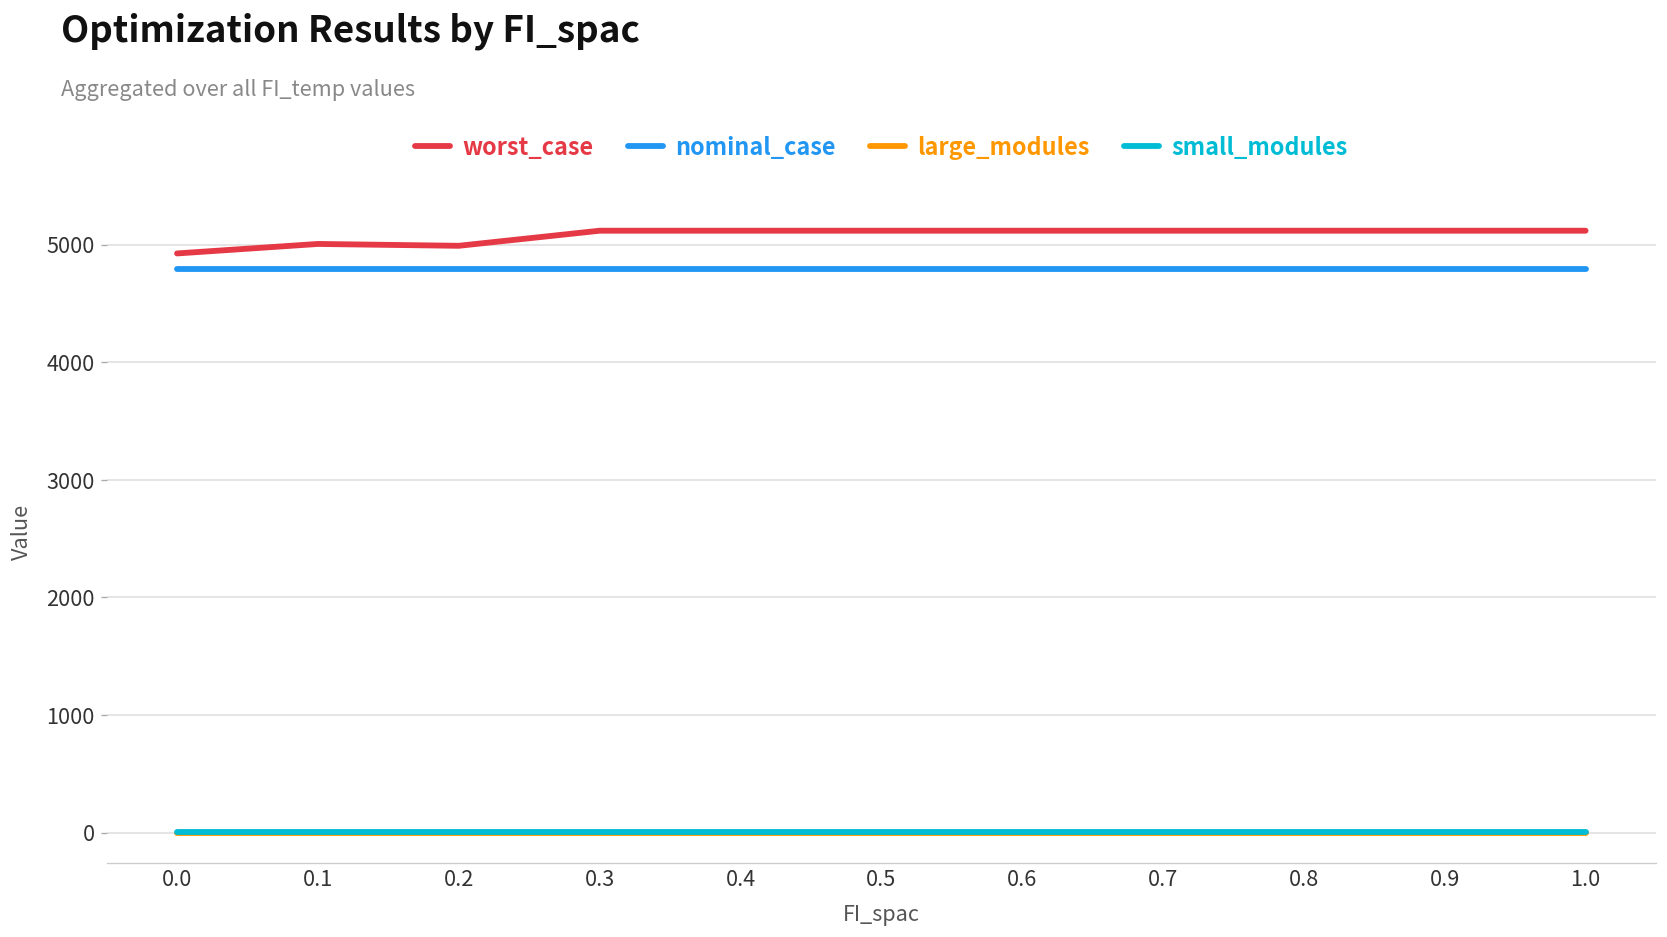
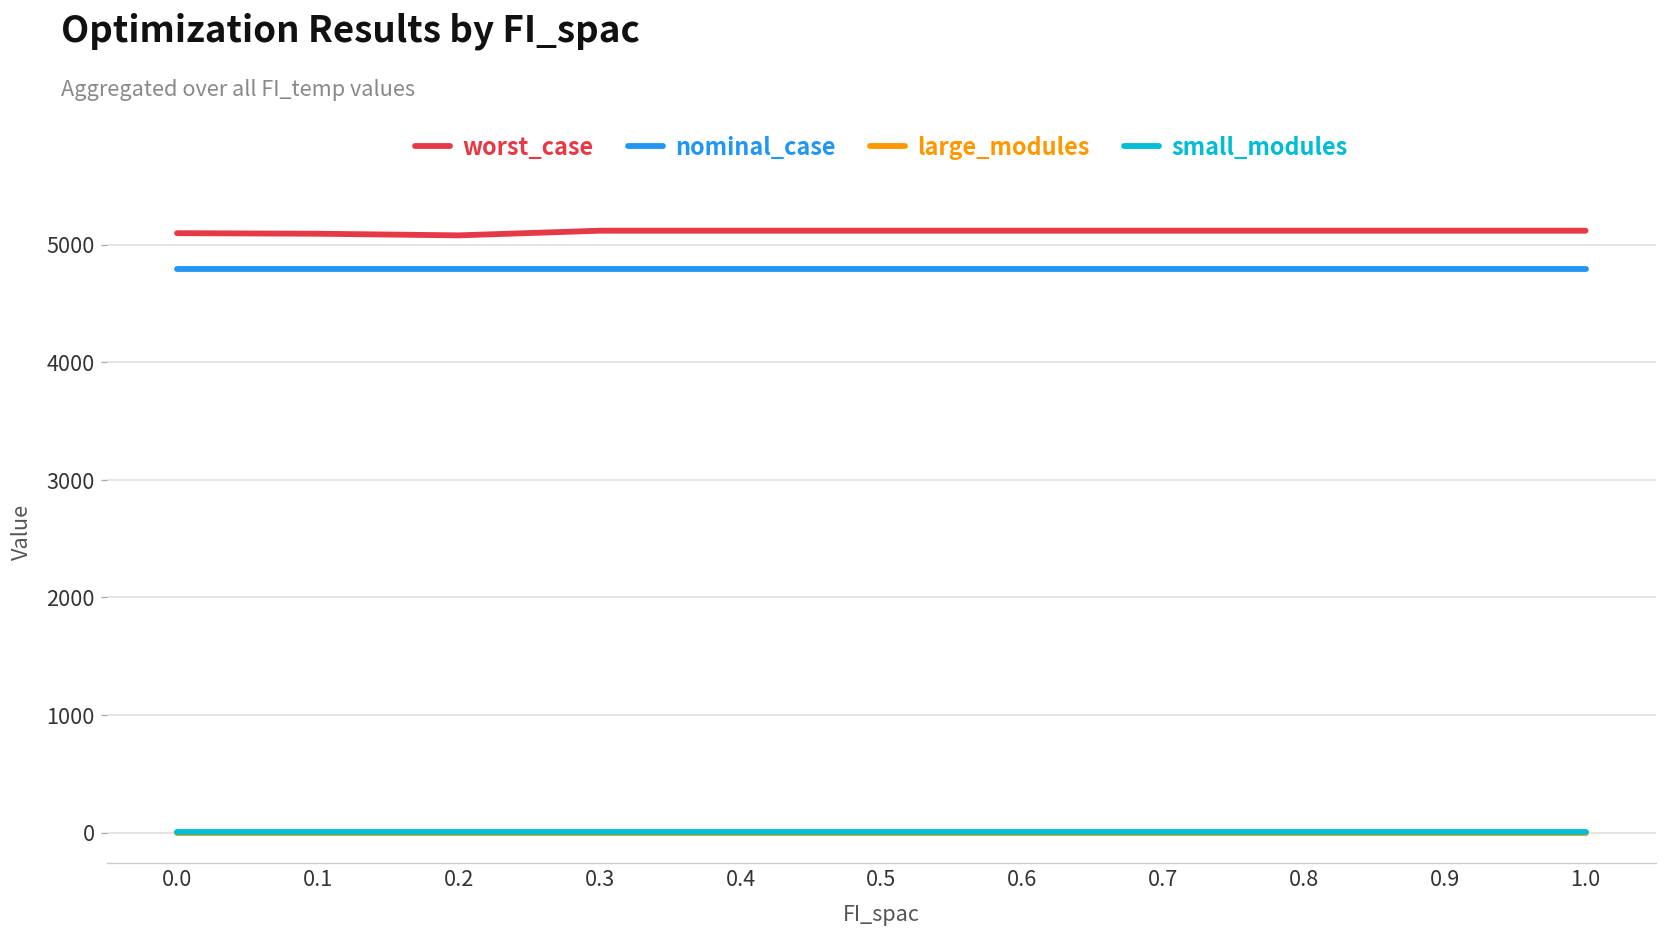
worst_case, 0.0: 4900 -> 5100
worst_case, 0.1: 5000 -> 5100
worst_case, 0.2: 5000 -> 5100
